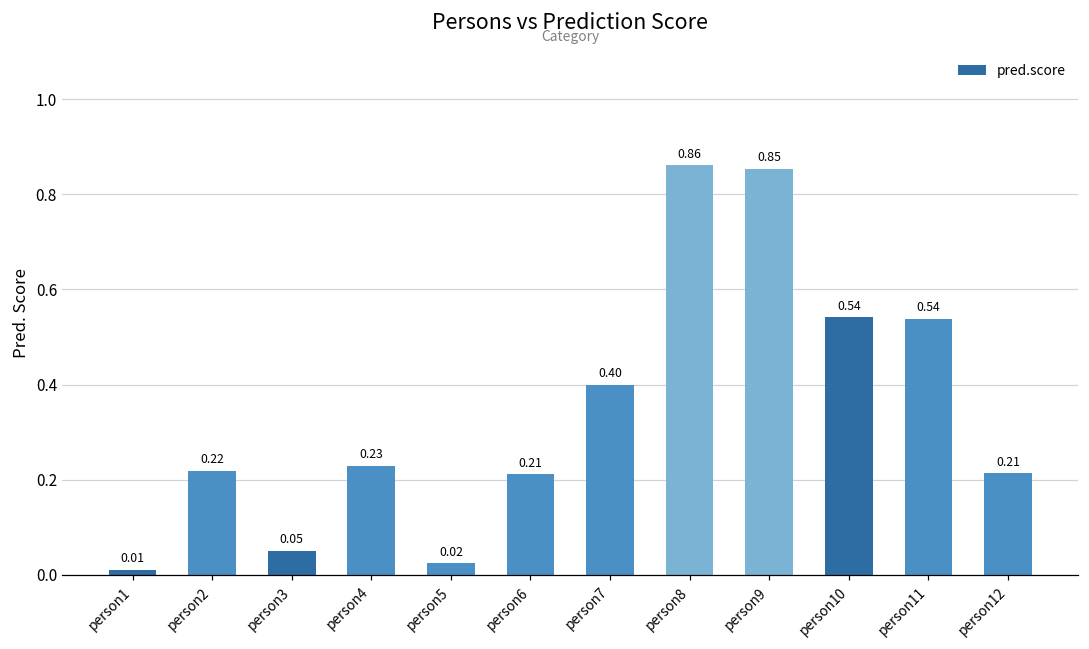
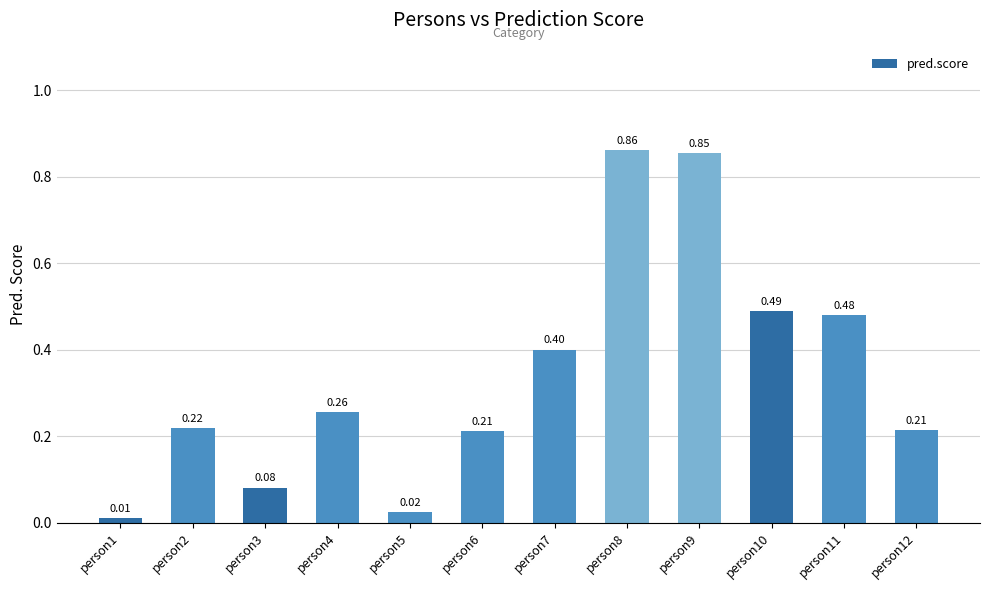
person3: 0.05 -> 0.08
person4: 0.23 -> 0.26
person10: 0.54 -> 0.49
person11: 0.54 -> 0.48
